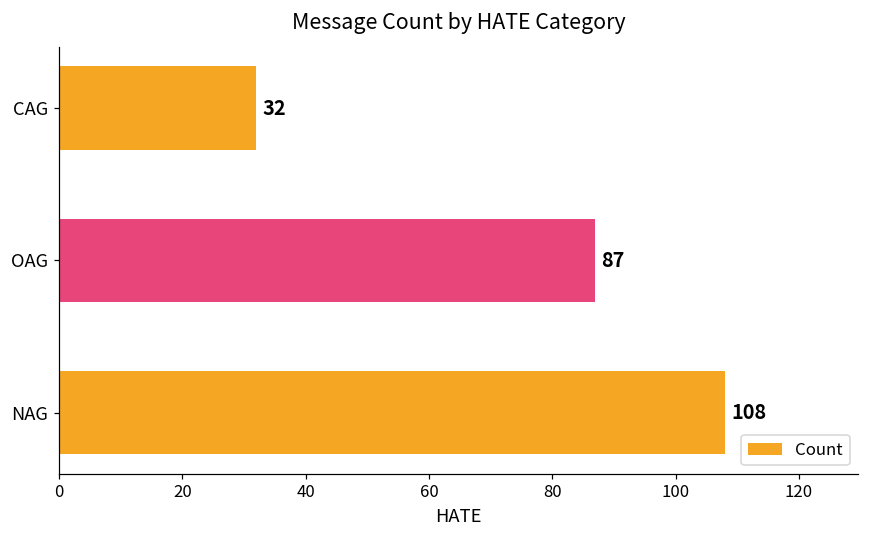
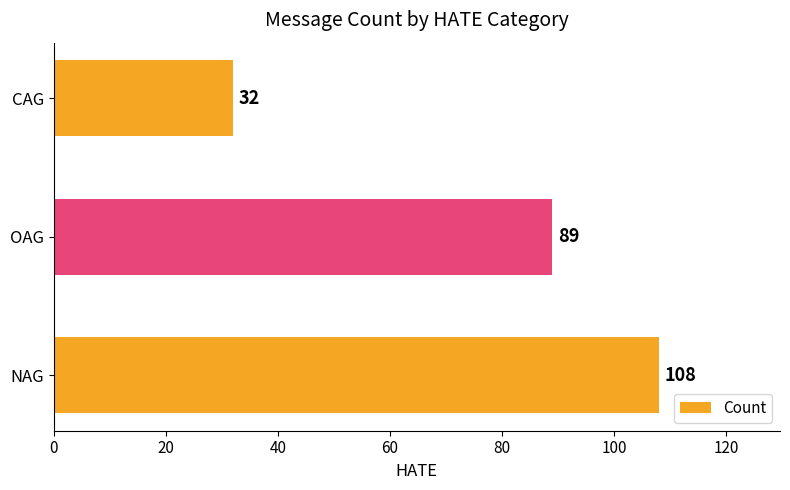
OAG: 87 -> 89
